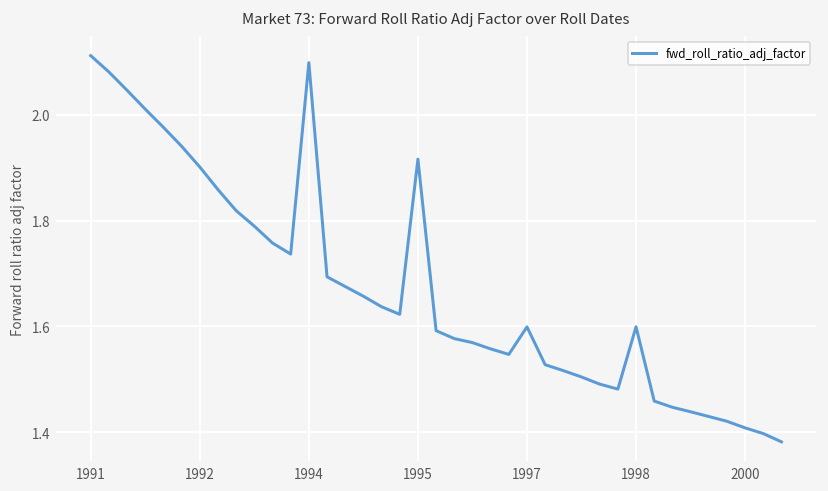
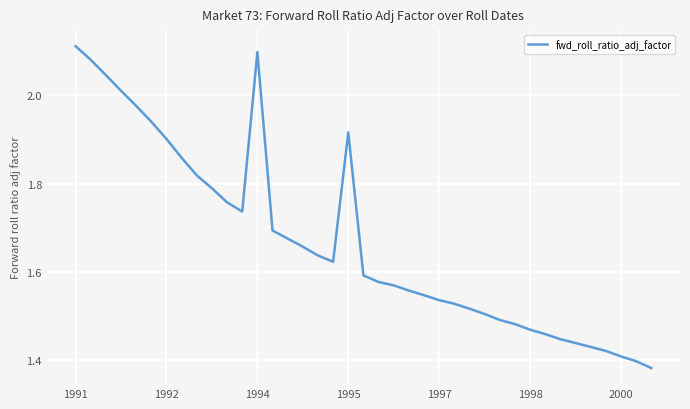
1997: 1.60 -> 1.54
1998: 1.60 -> 1.47
